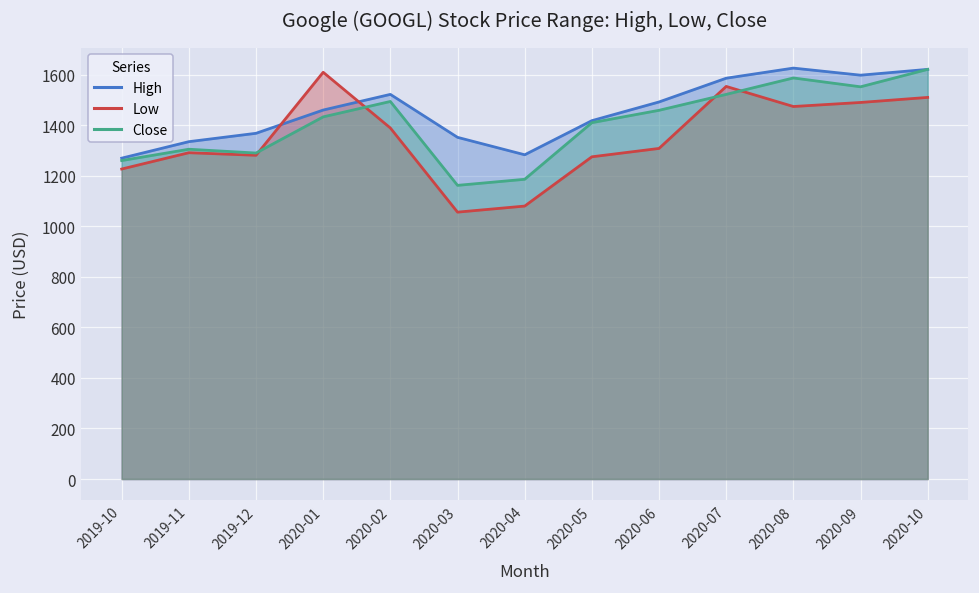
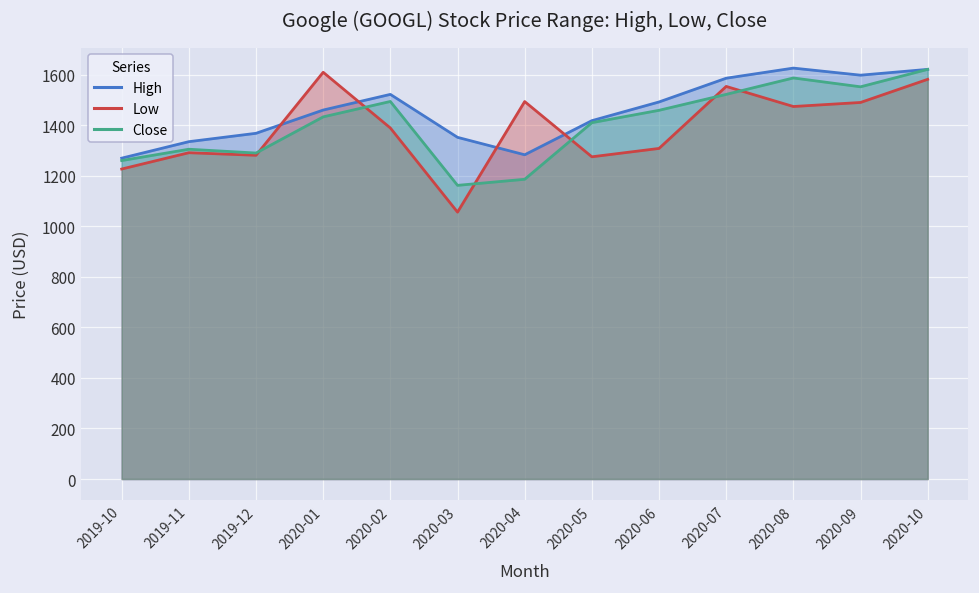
Low, 2020-04: 1080 -> 1490
Low, 2020-10: 1510 -> 1580
